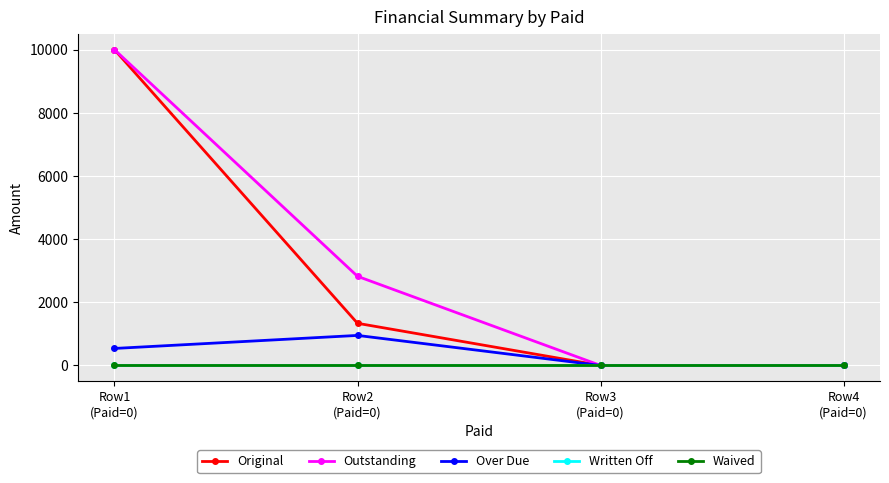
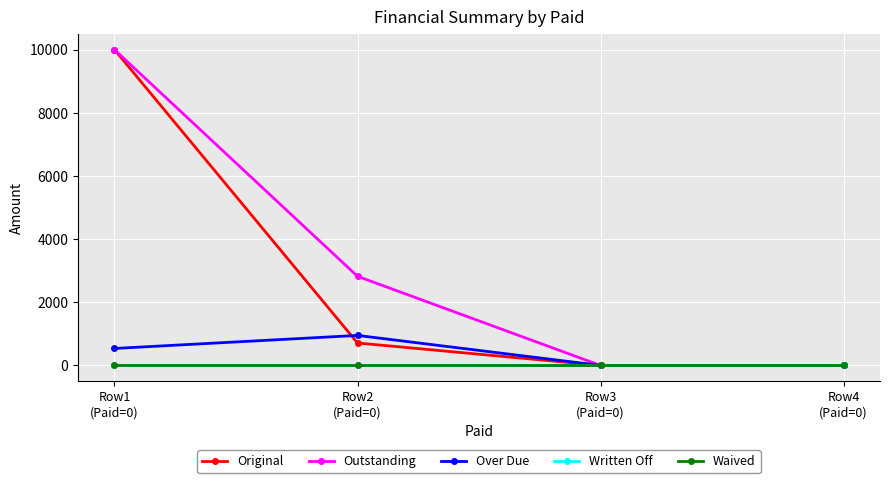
Original, Row2 (Paid=0): 1300 -> 700
